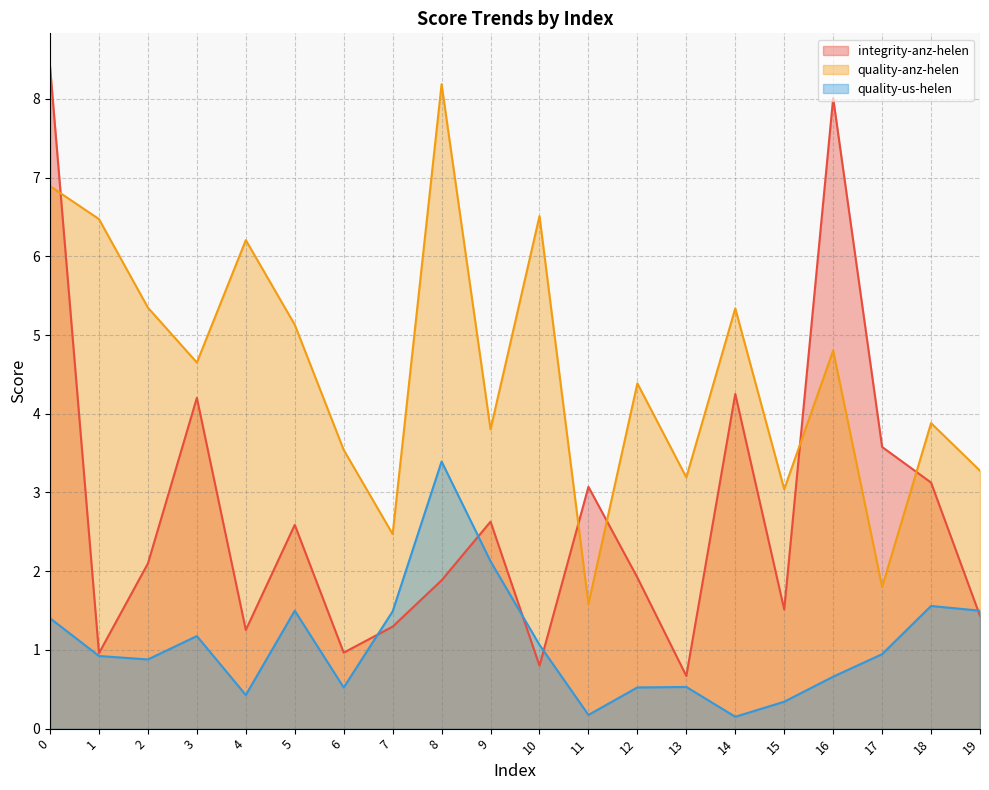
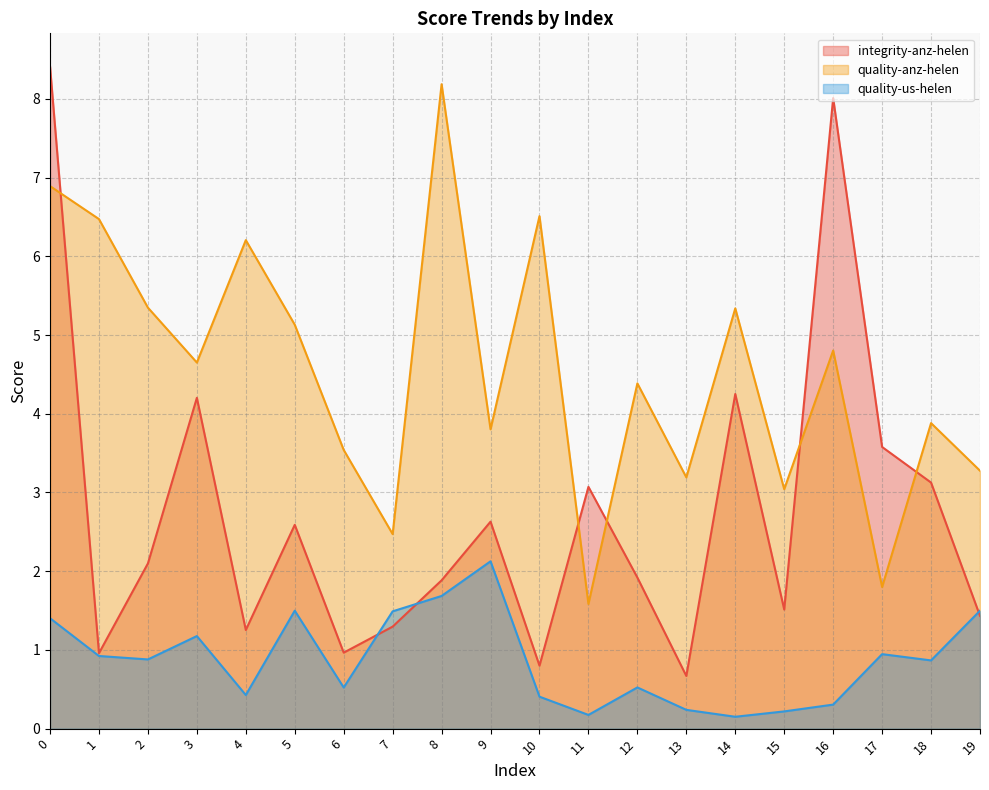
quality-us-helen, 8: 3.4 -> 1.7
quality-us-helen, 10: 1.1 -> 0.4
quality-us-helen, 13: 0.5 -> 0.2
quality-us-helen, 15: 0.3 -> 0.2
quality-us-helen, 16: 0.7 -> 0.3
quality-us-helen, 18: 1.6 -> 0.9
